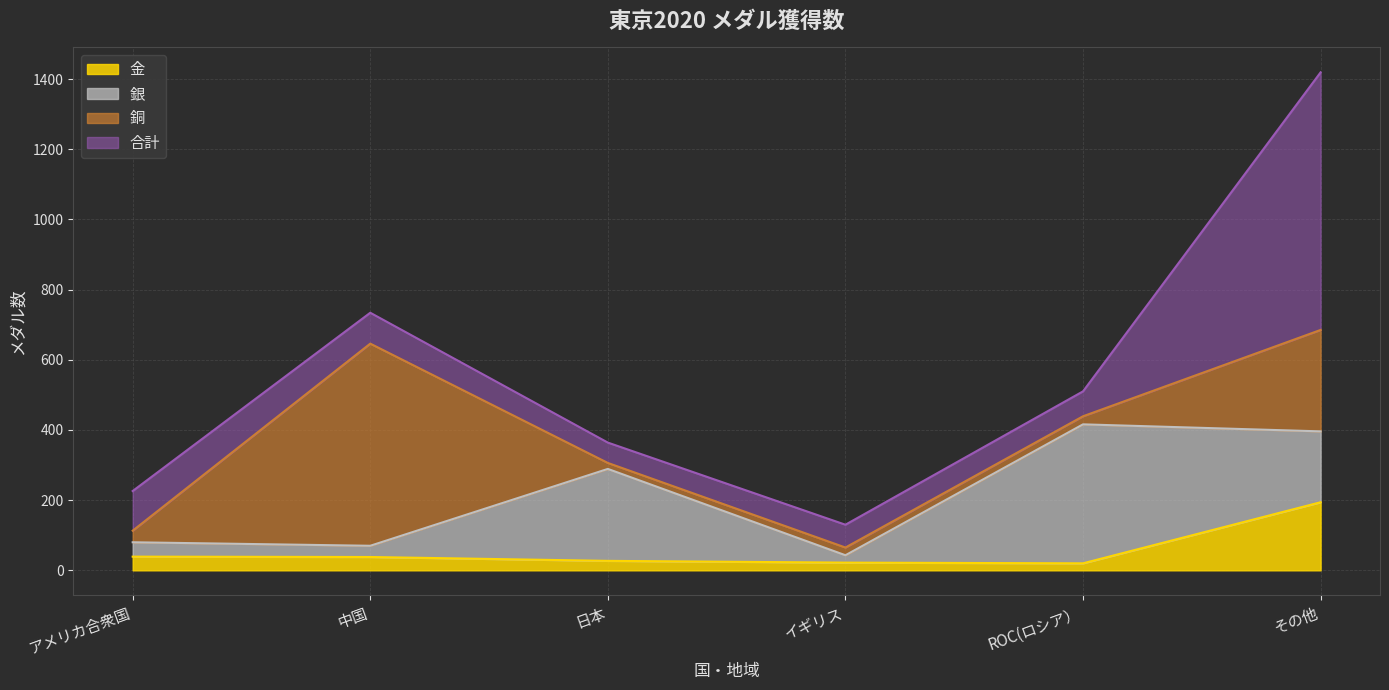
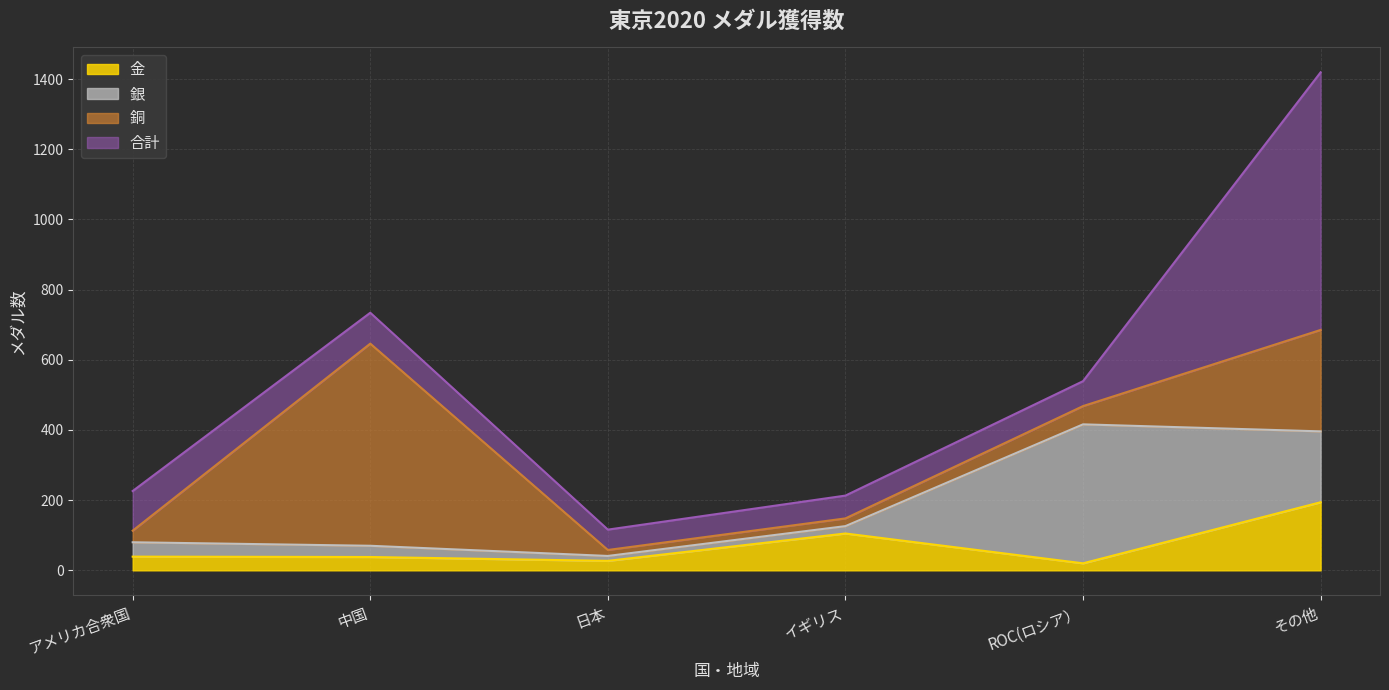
銀, 日本: 260 -> 10
金, イギリス: 20 -> 110
銅, ROC(ロシア）: 20 -> 50
